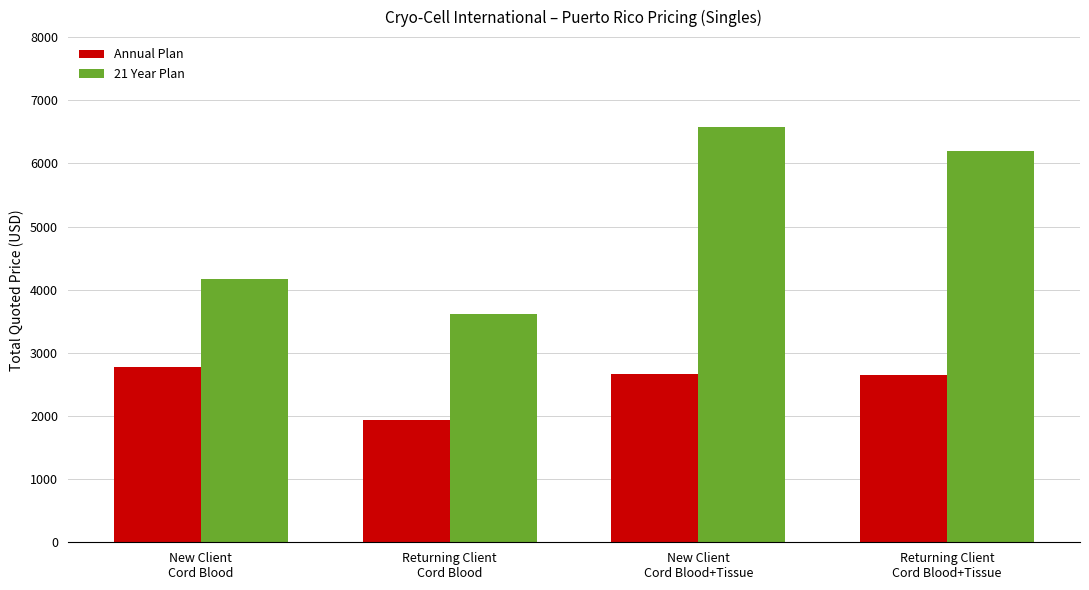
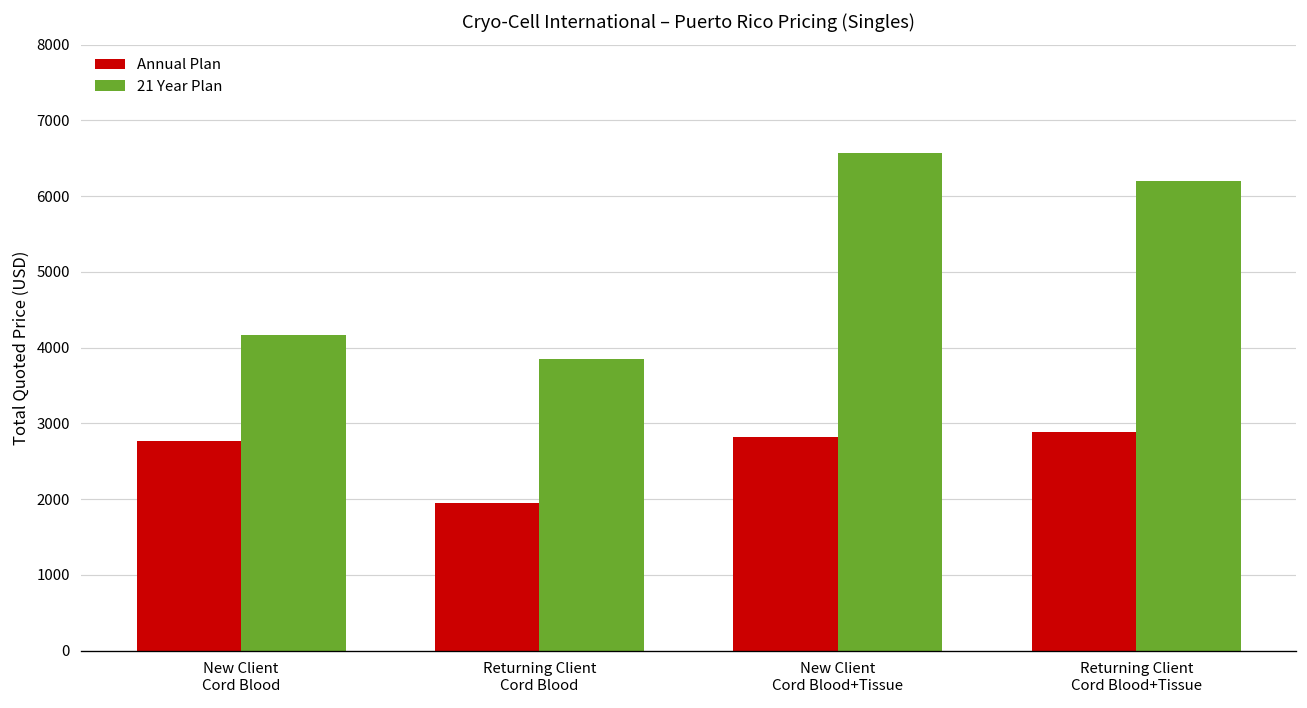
21 Year Plan, Returning Client Cord Blood: 3600 -> 3900
Annual Plan, New Client Cord Blood+Tissue: 2700 -> 2800
Annual Plan, Returning Client Cord Blood+Tissue: 2600 -> 2900
